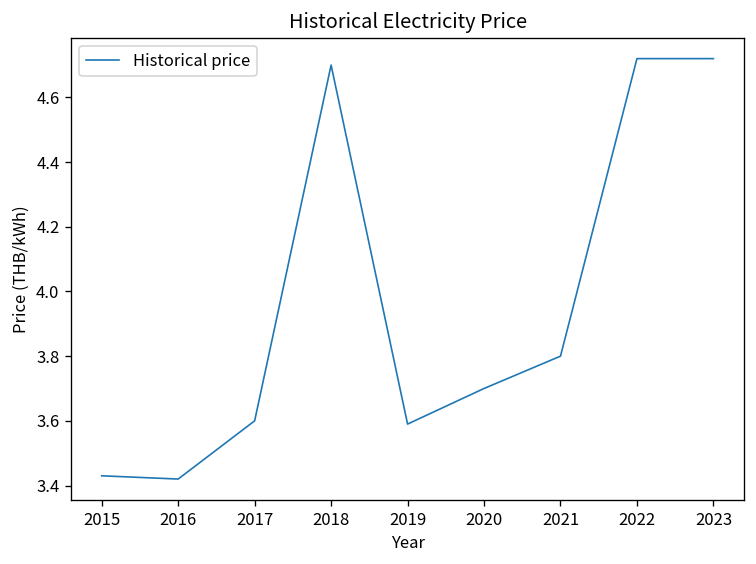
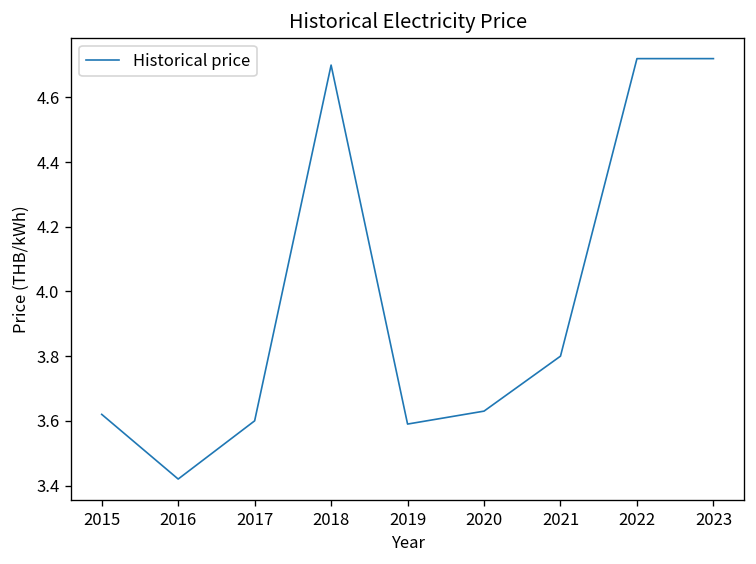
2015: 3.43 -> 3.62
2020: 3.70 -> 3.63
